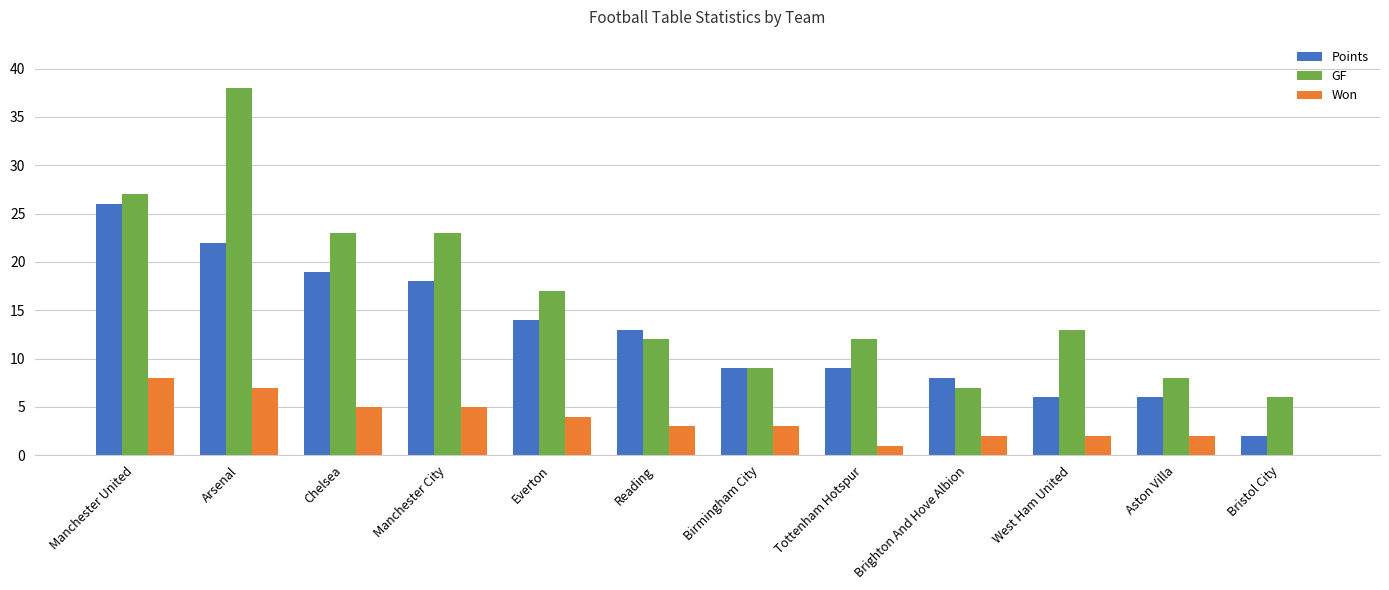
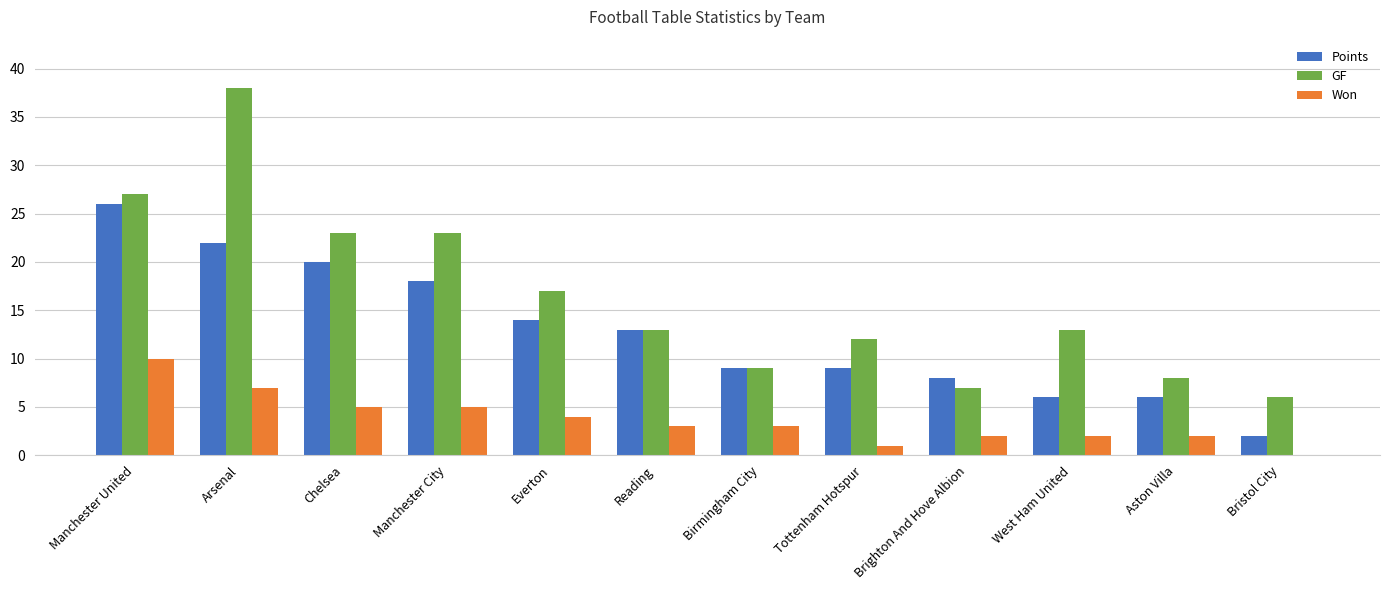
Won, Manchester United: 8 -> 10
Points, Chelsea: 19 -> 20
GF, Reading: 12 -> 13
